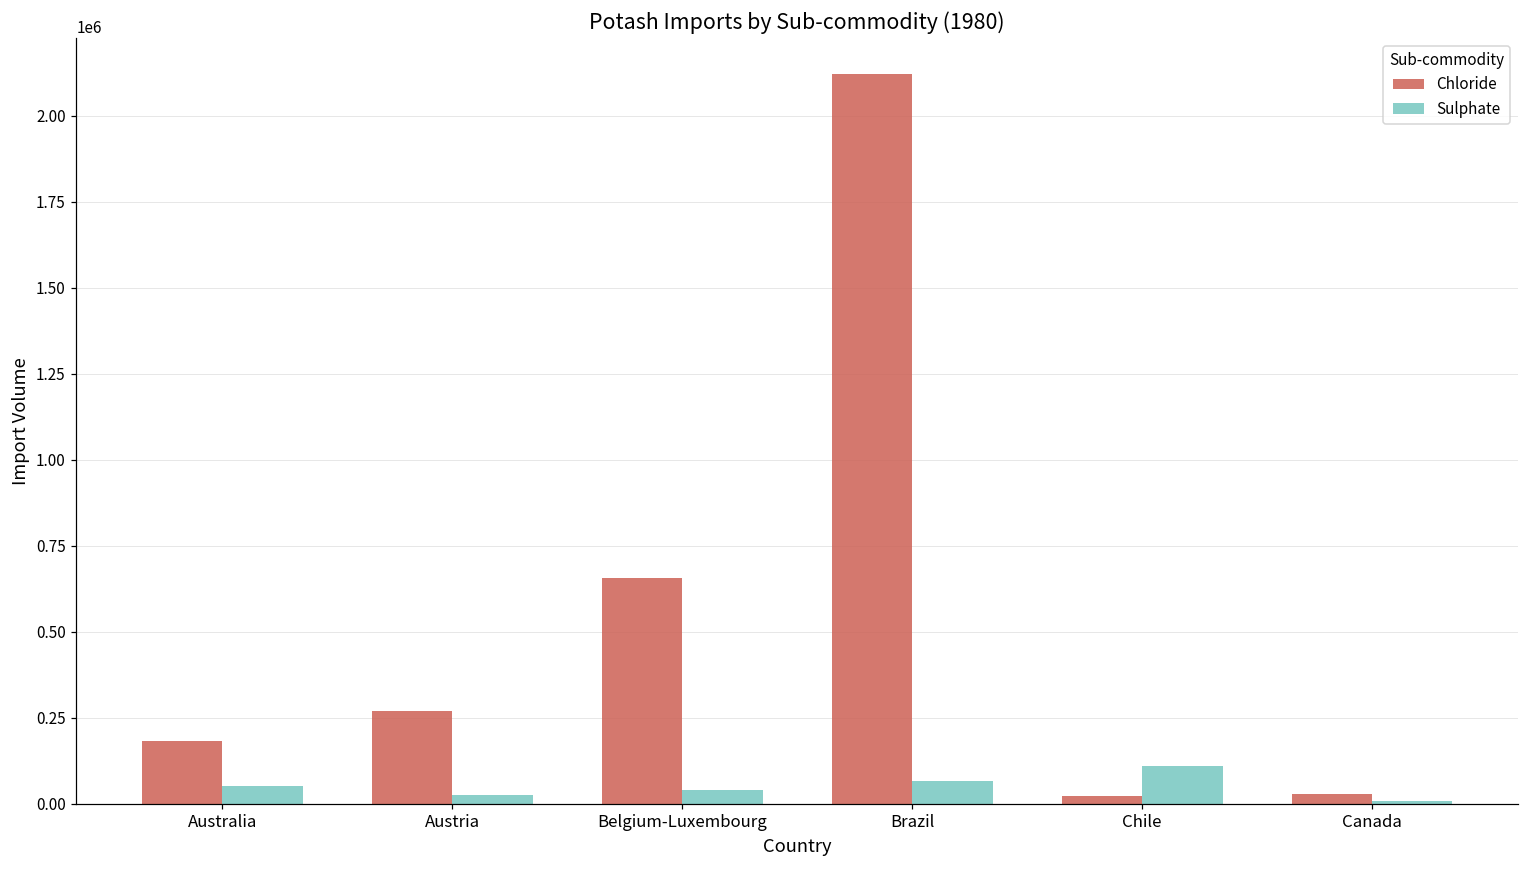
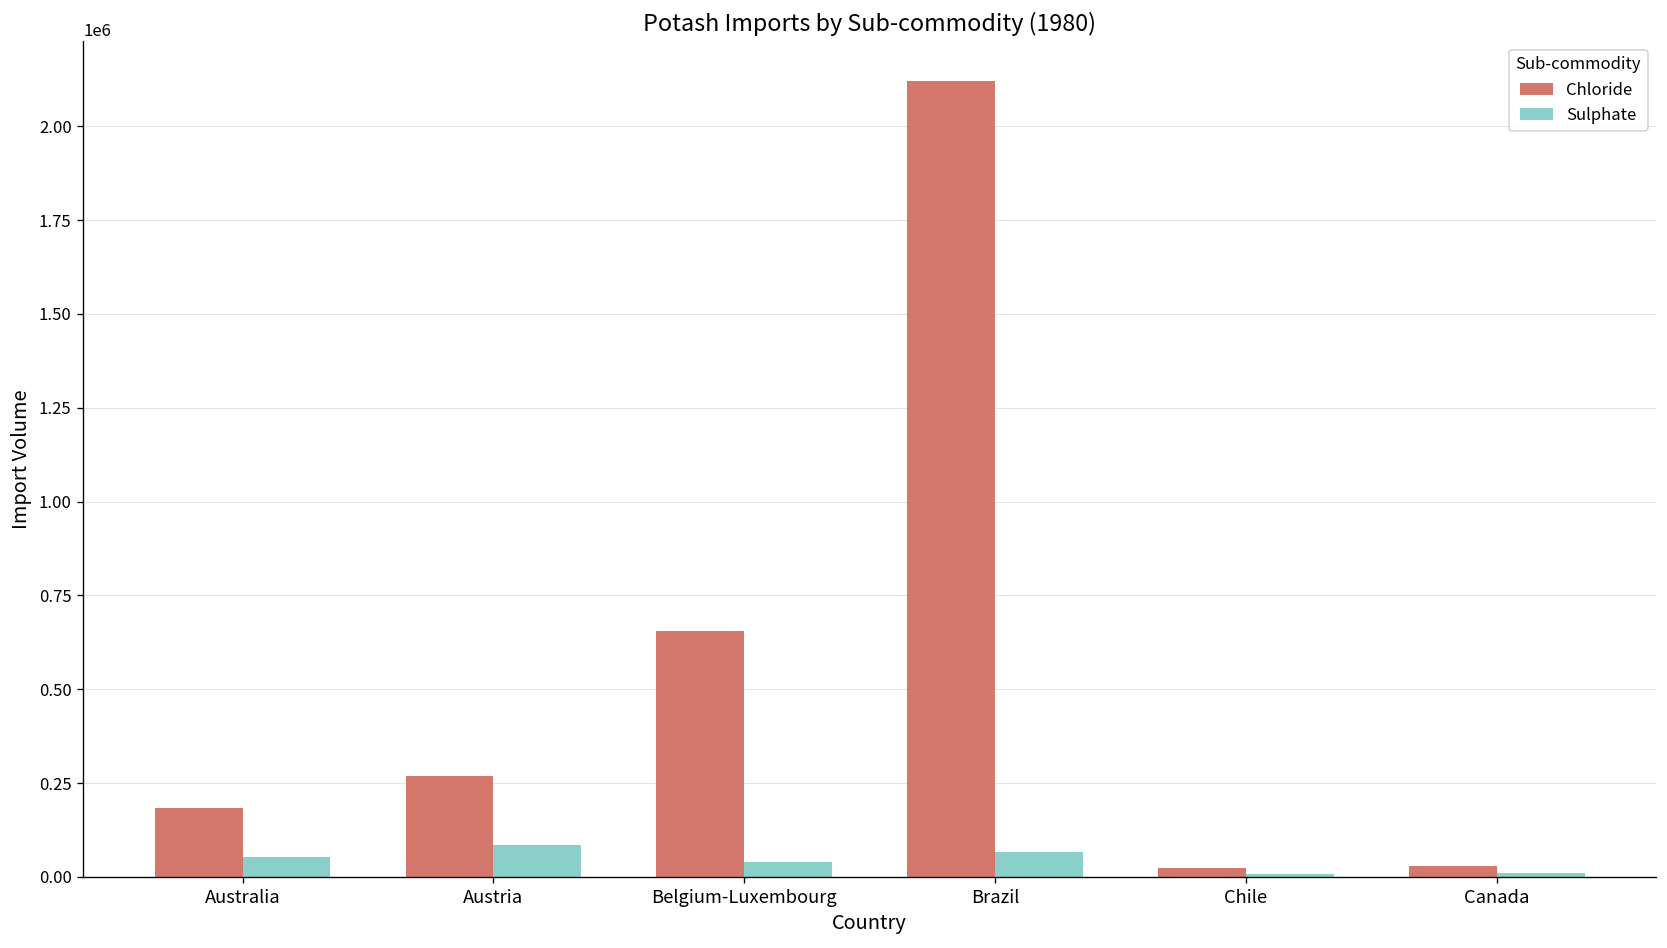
Sulphate, Austria: 30000 -> 90000
Sulphate, Chile: 110000 -> 10000
